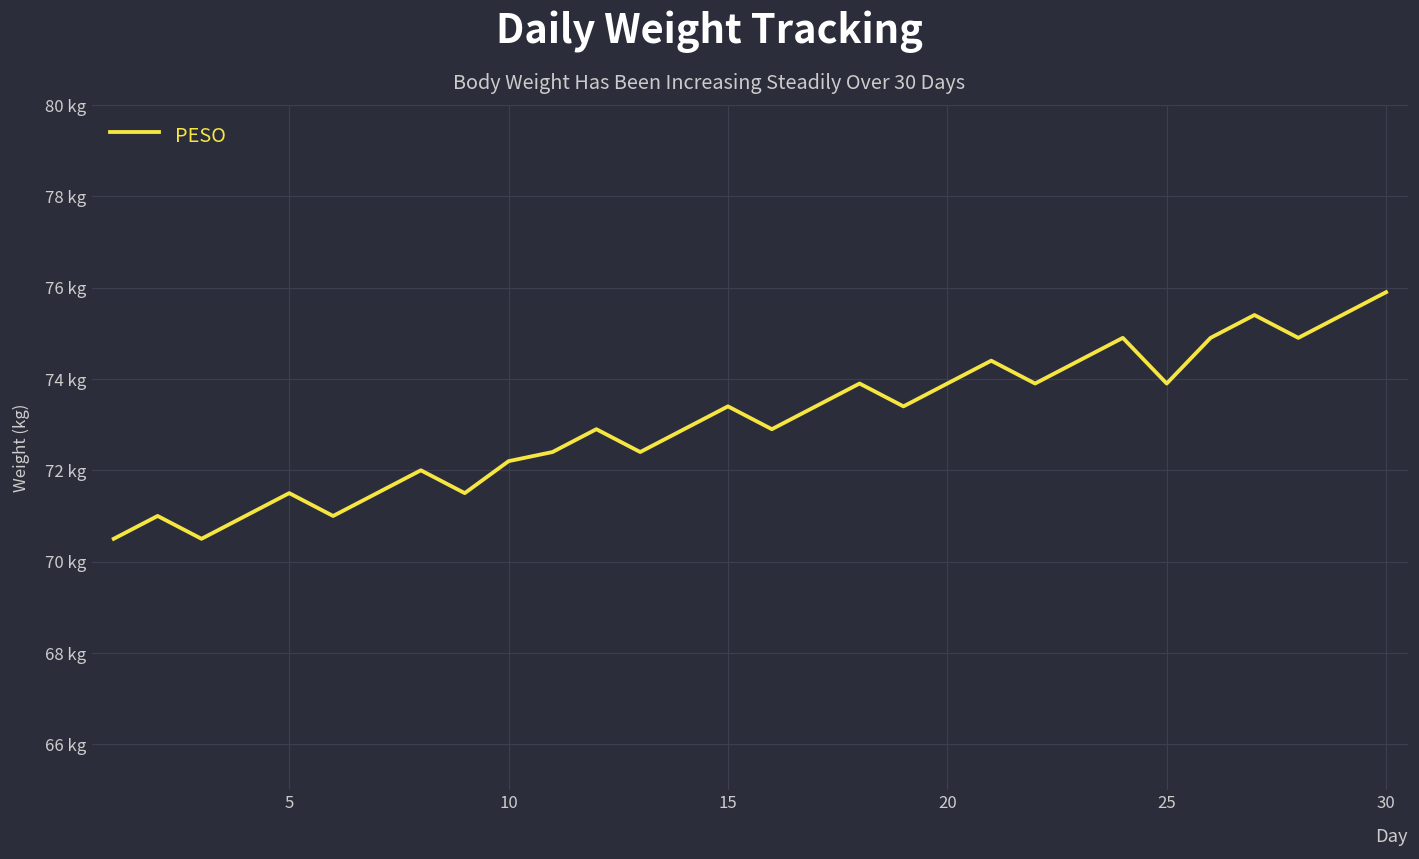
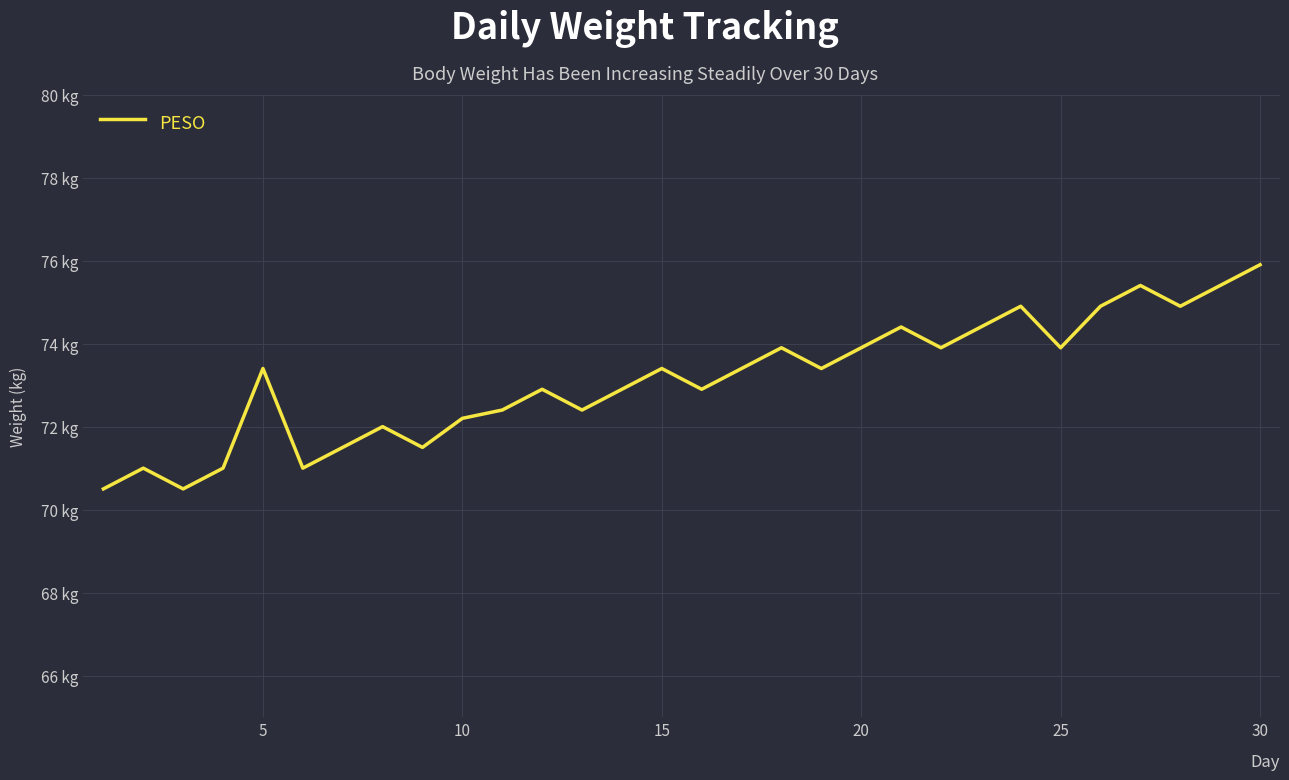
5: 71.5 kg -> 73.4 kg
